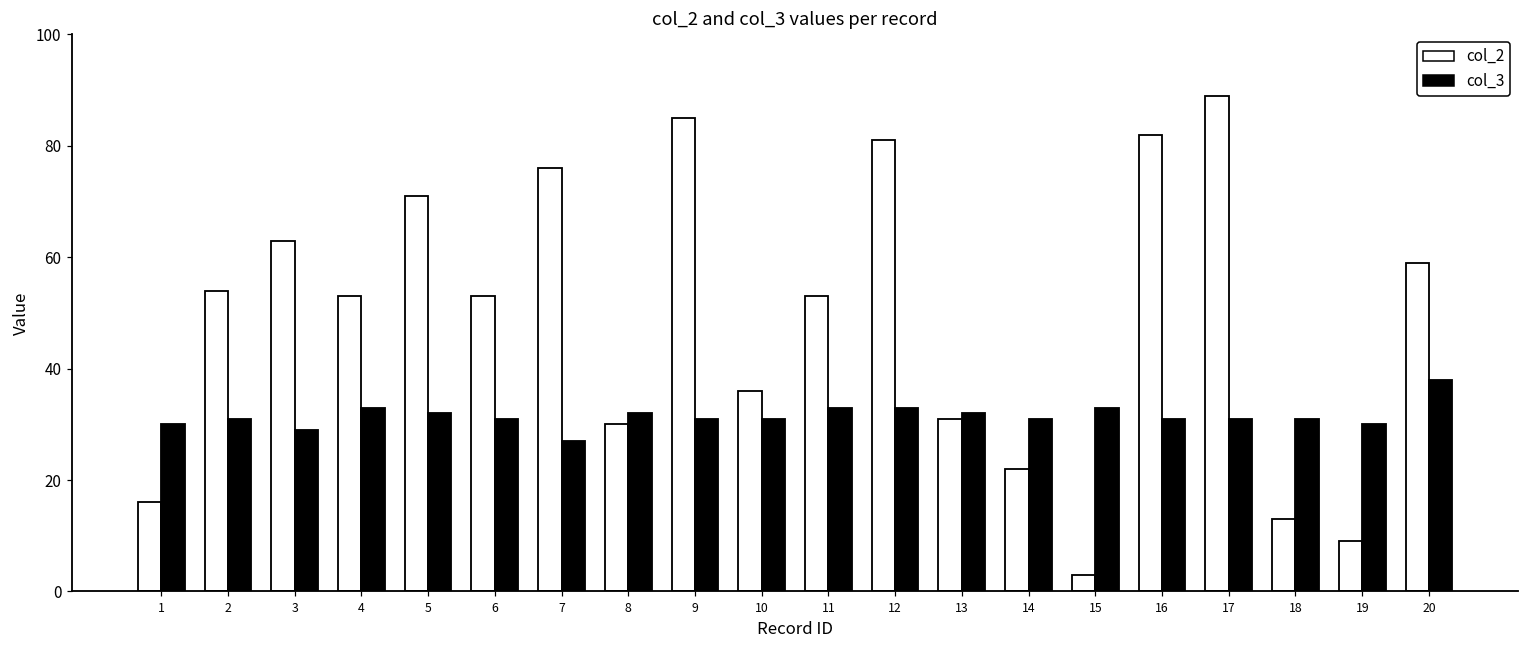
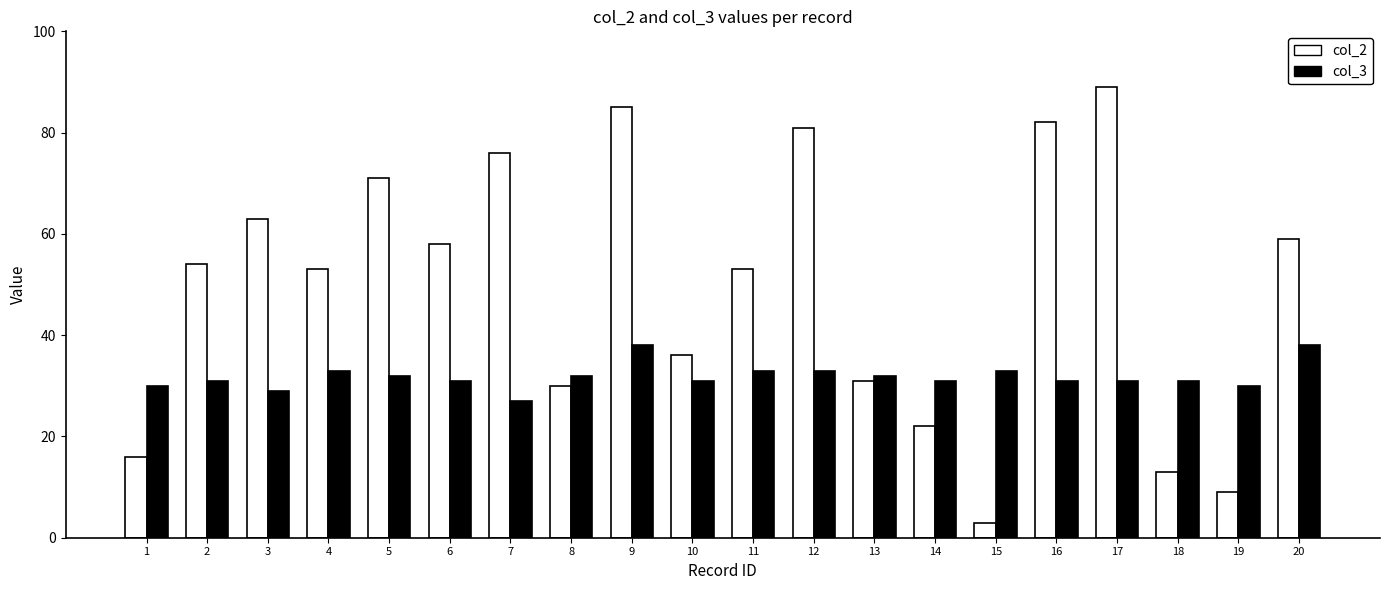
col_2, 6: 53 -> 58
col_3, 9: 31 -> 38
